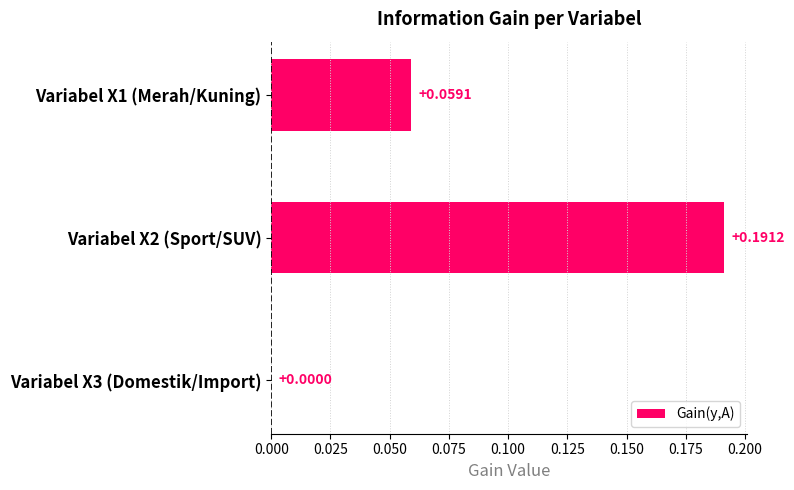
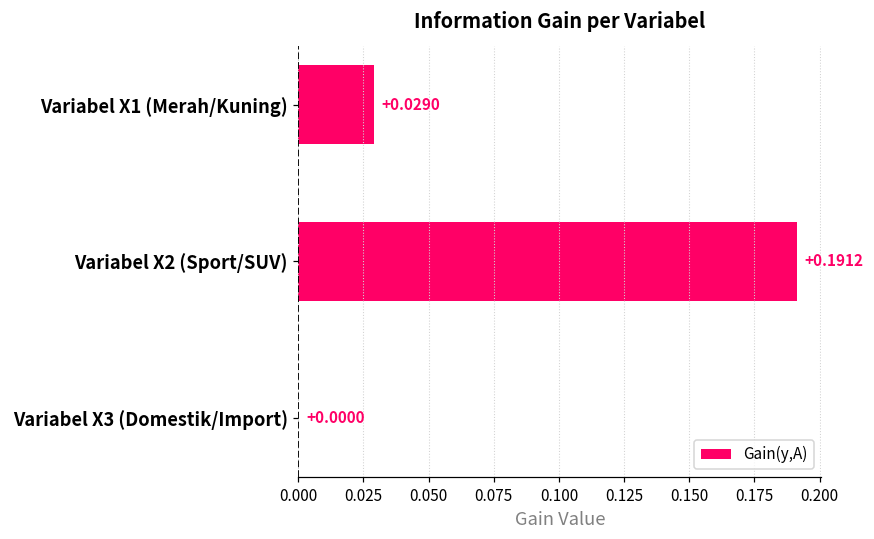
Variabel X1 (Merah/Kuning): +0.0591 -> +0.0290
